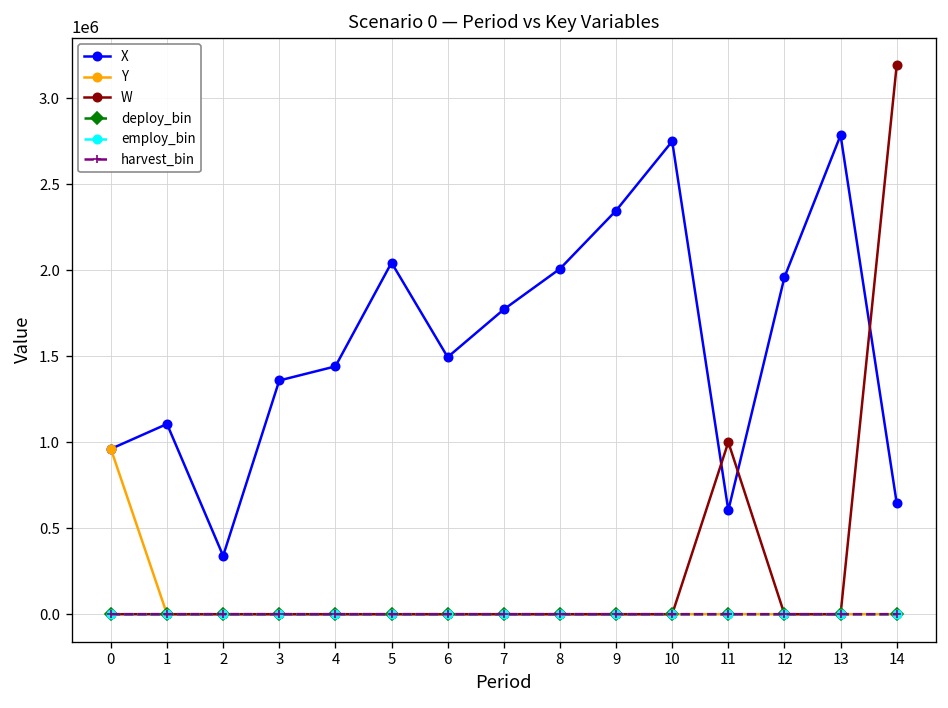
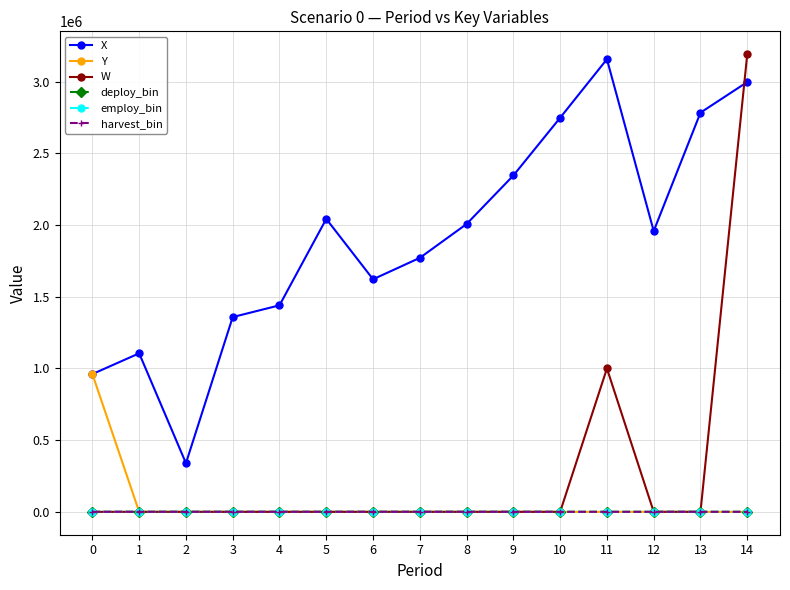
X, 6: 1490000 -> 1620000
X, 11: 600000 -> 3160000
X, 14: 650000 -> 3000000
